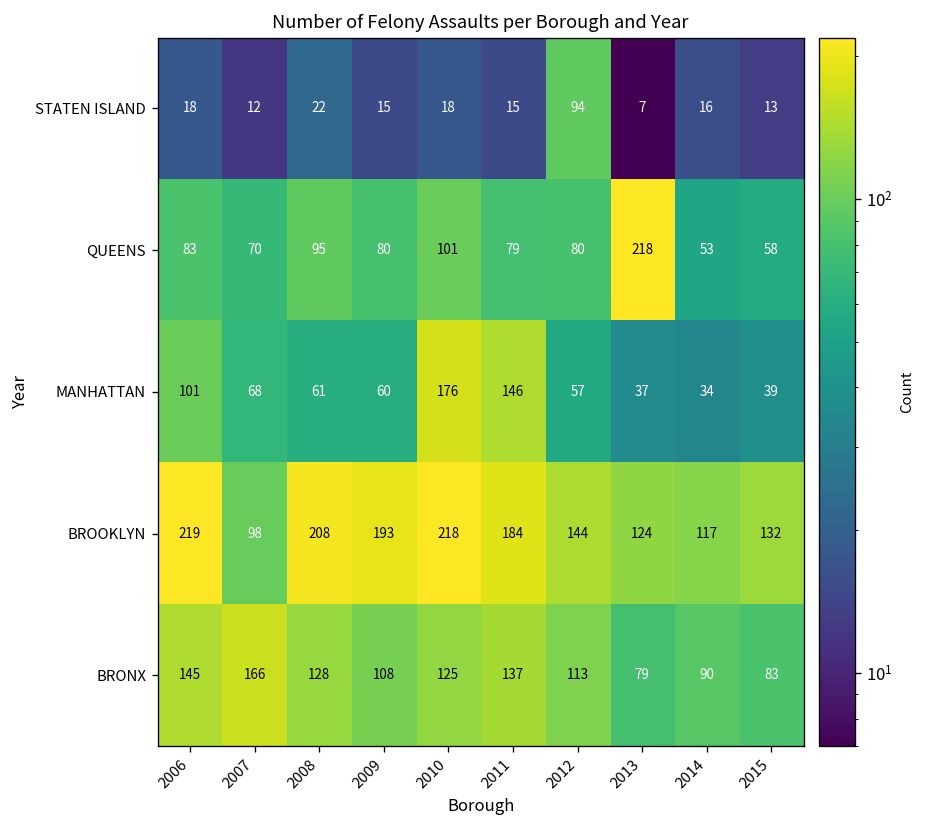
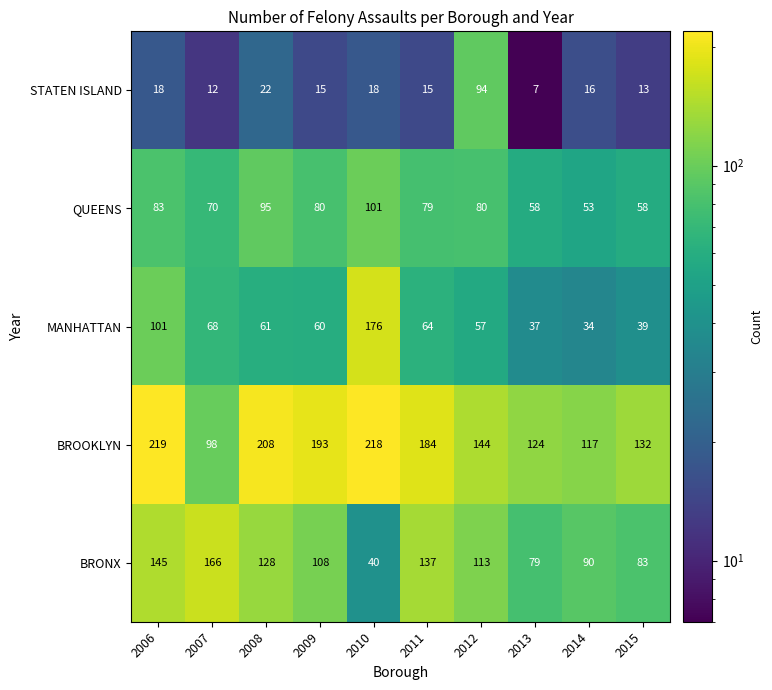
QUEENS, 2013: 218 -> 58
MANHATTAN, 2011: 146 -> 64
BRONX, 2010: 125 -> 40
